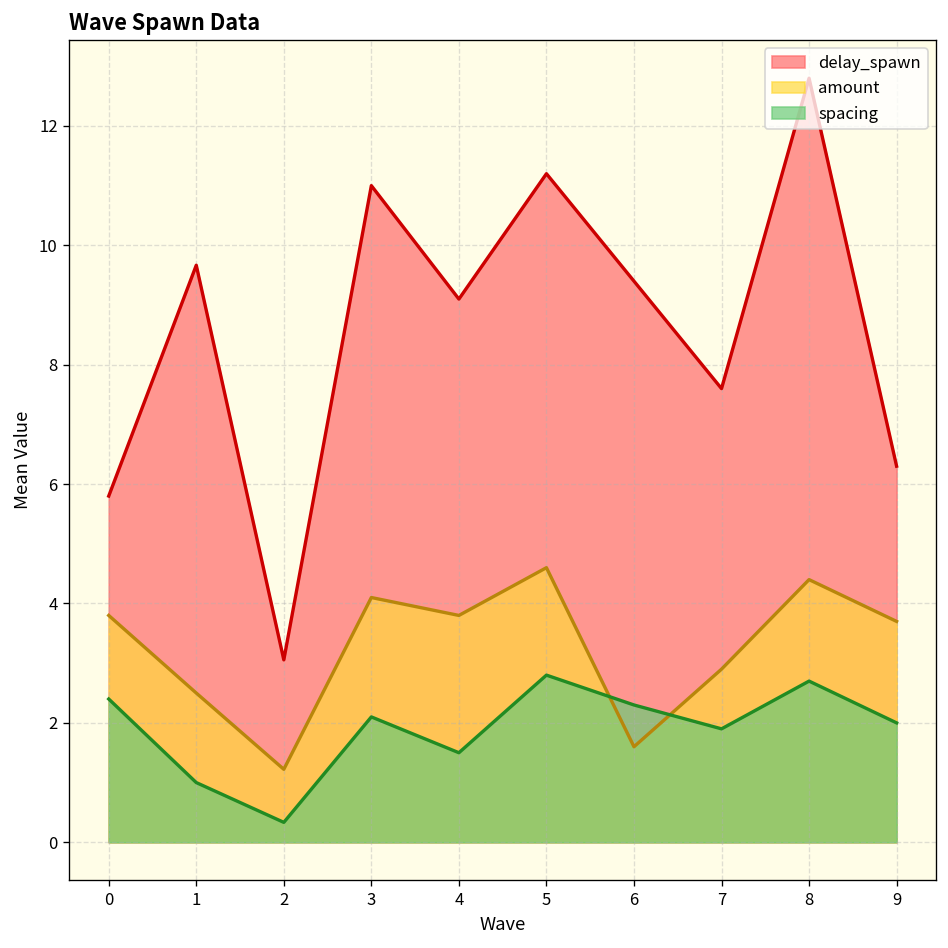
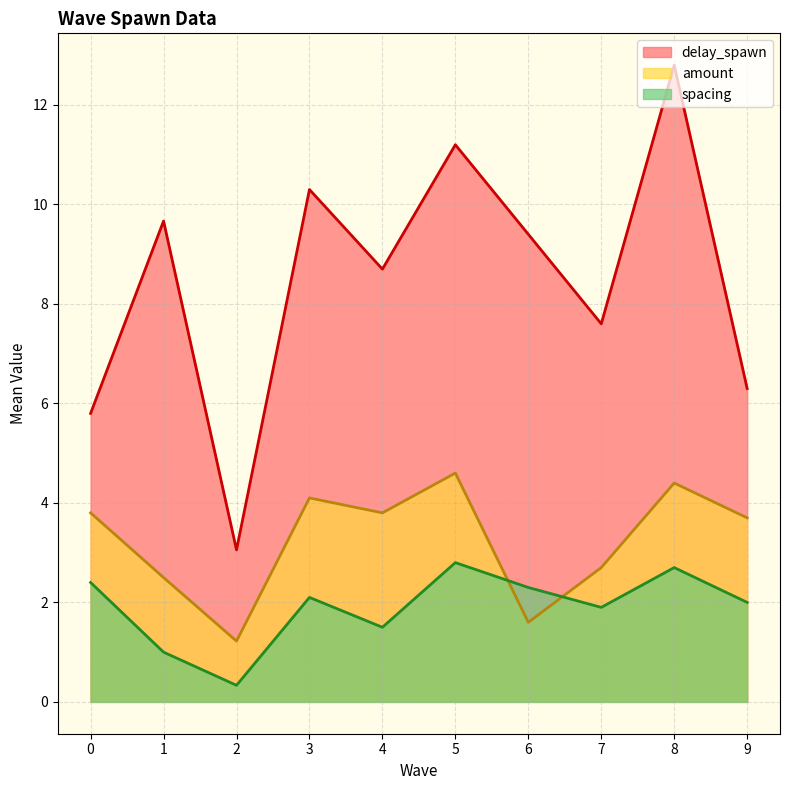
delay_spawn, 3: 11.0 -> 10.3
delay_spawn, 4: 9.1 -> 8.7
amount, 7: 2.9 -> 2.7
